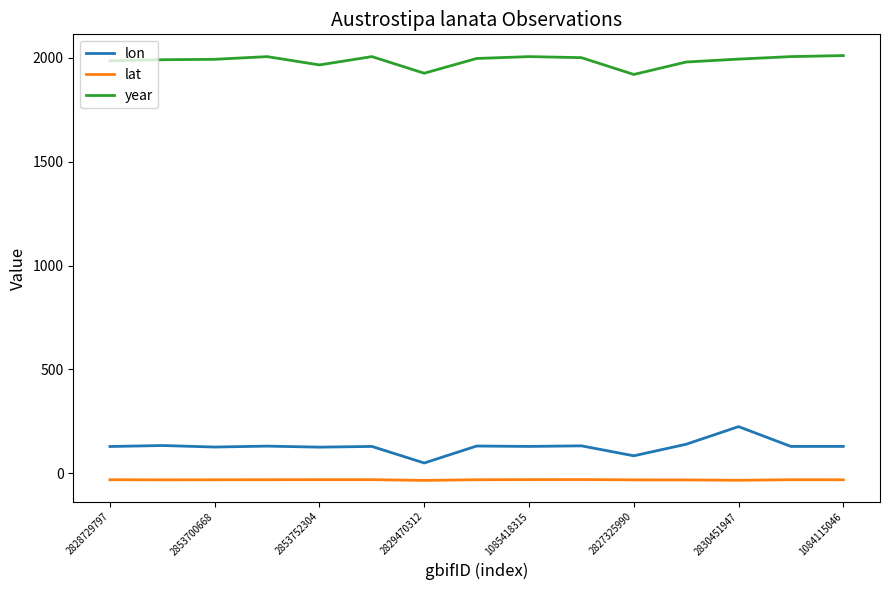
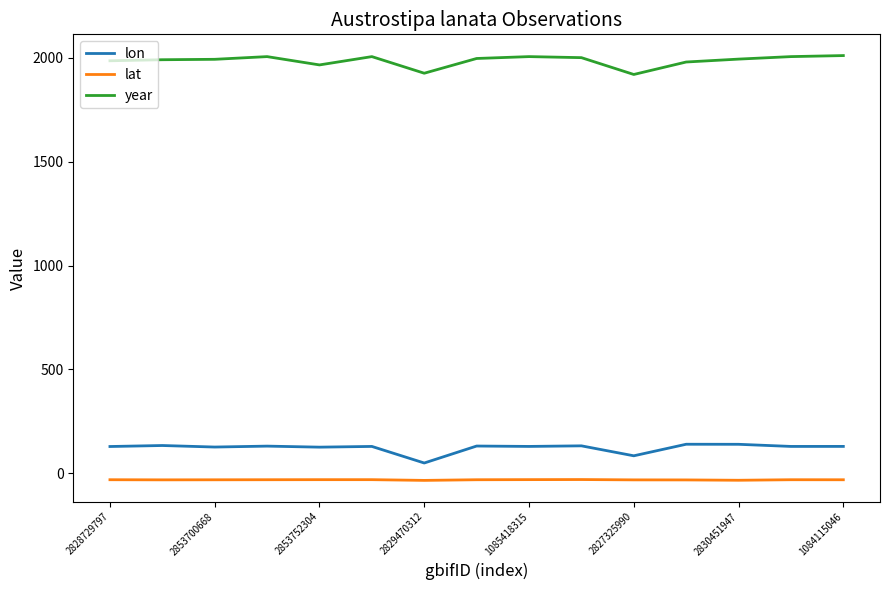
lon, 2830451947: 220 -> 140
